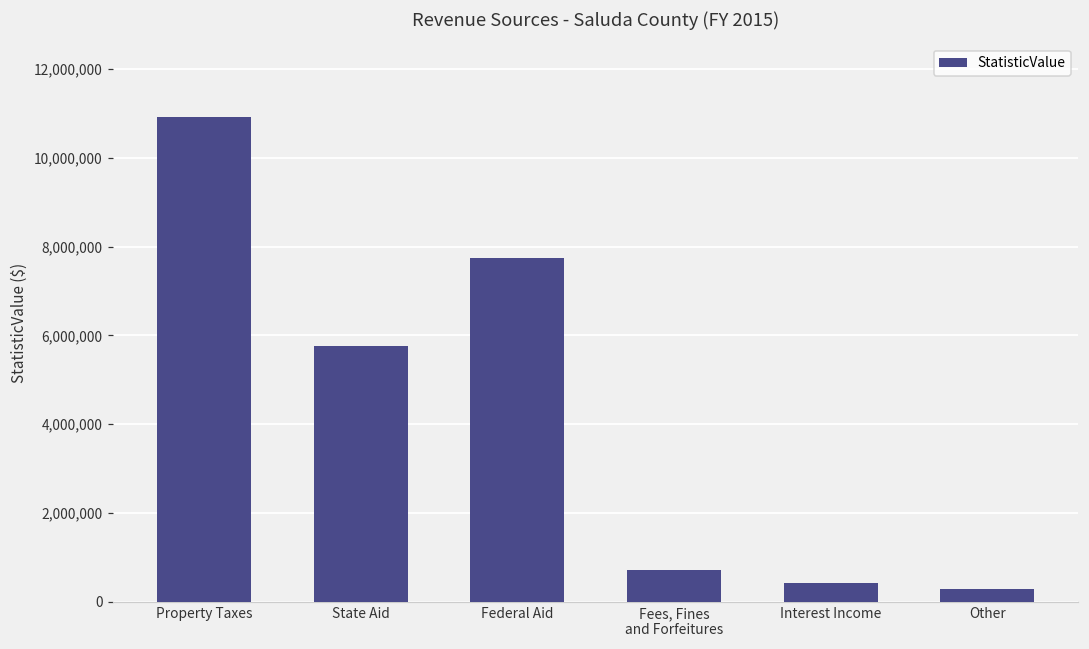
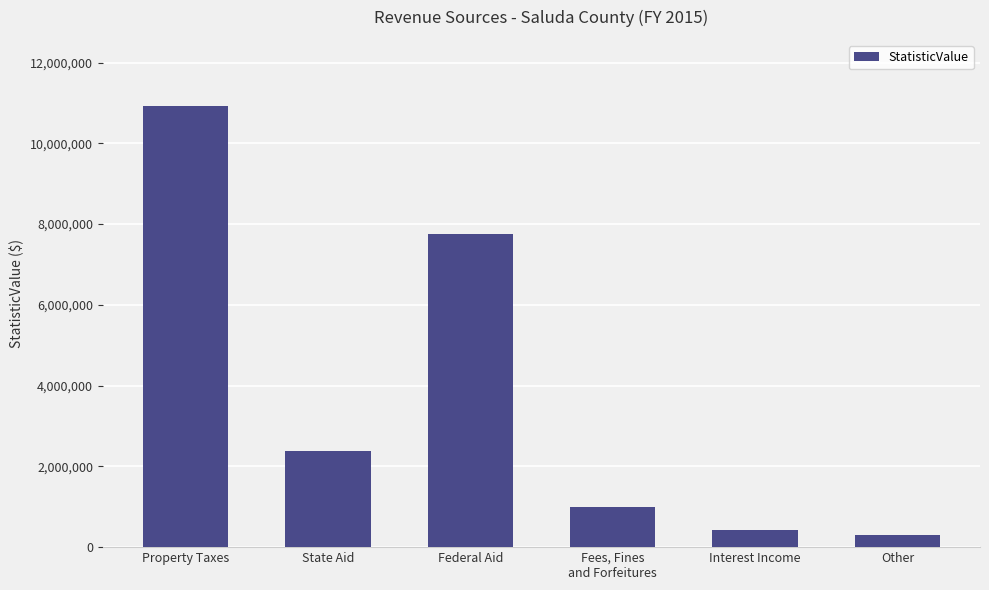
State Aid: 5,800,000 -> 2,400,000
Fees, Fines and Forfeitures: 700,000 -> 1,000,000
